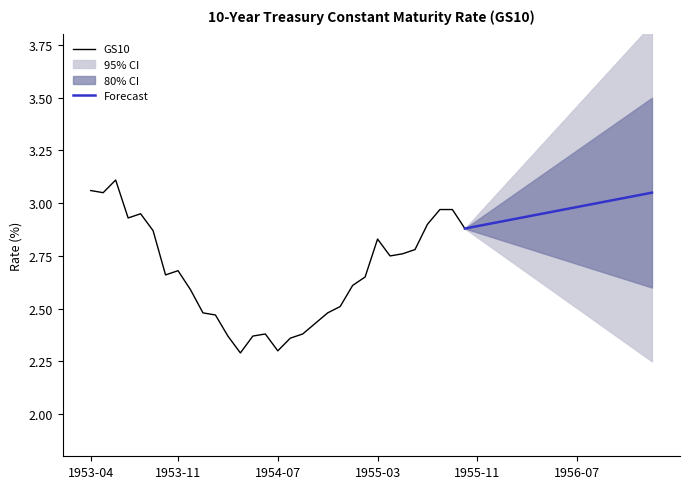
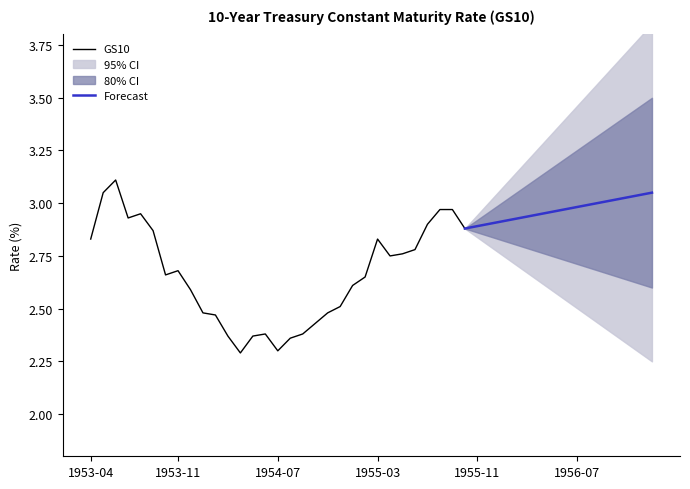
GS10, 1953-04: 3.06 -> 2.83
